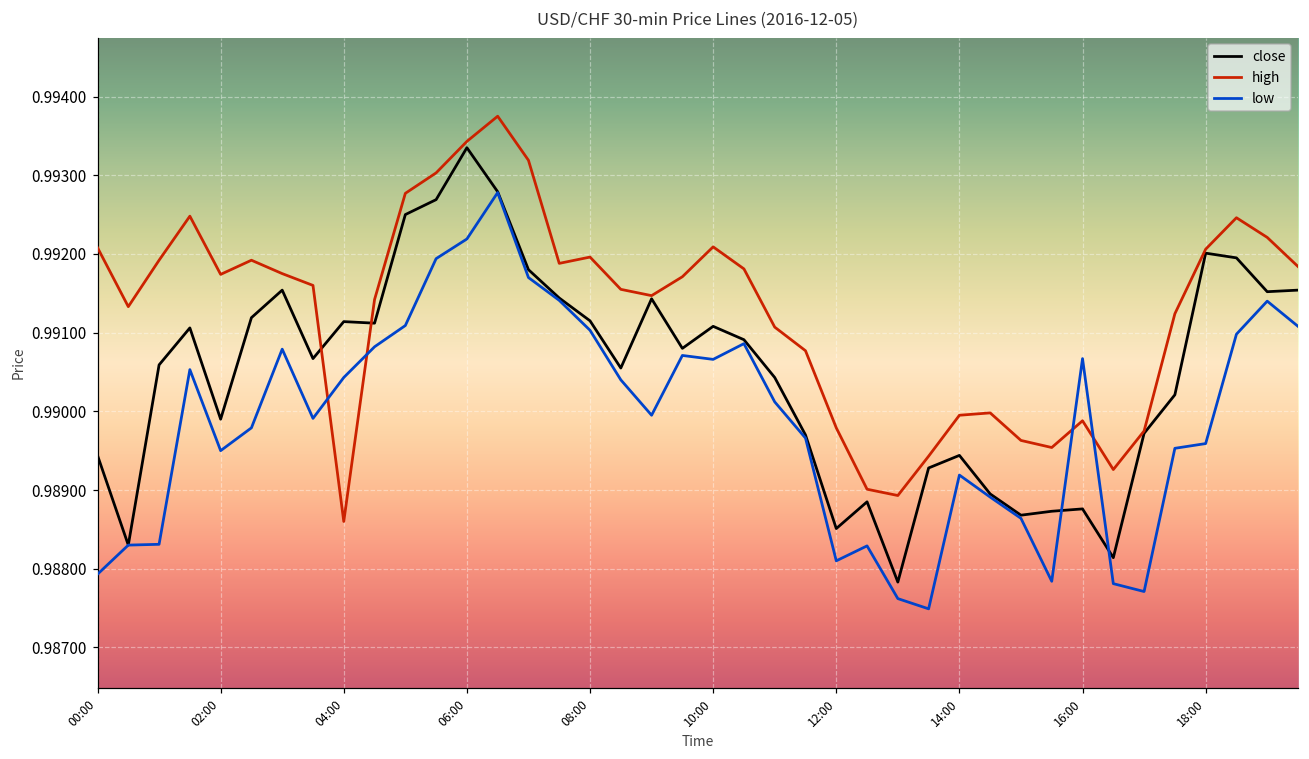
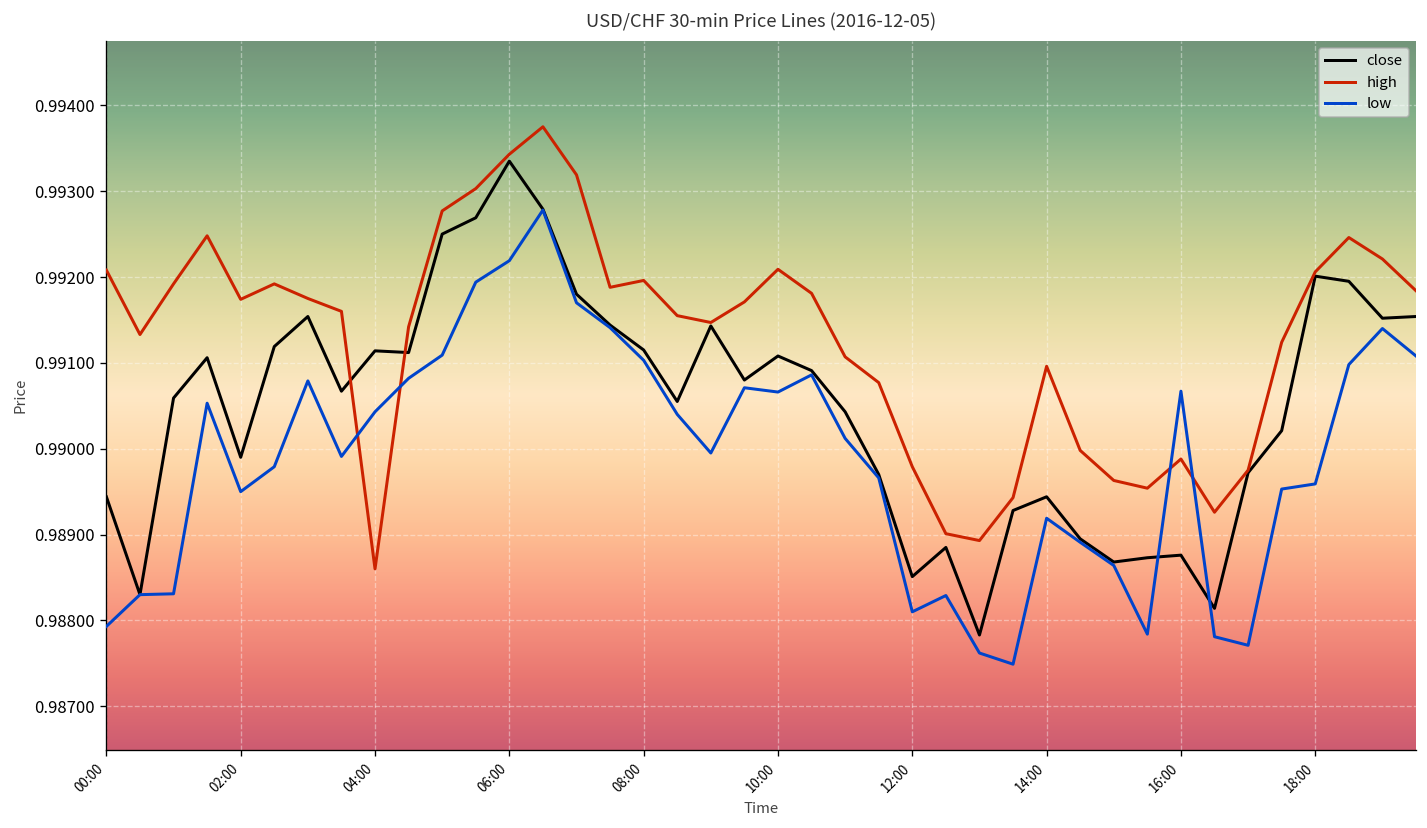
high, 14:00: 0.9900 -> 0.9910
